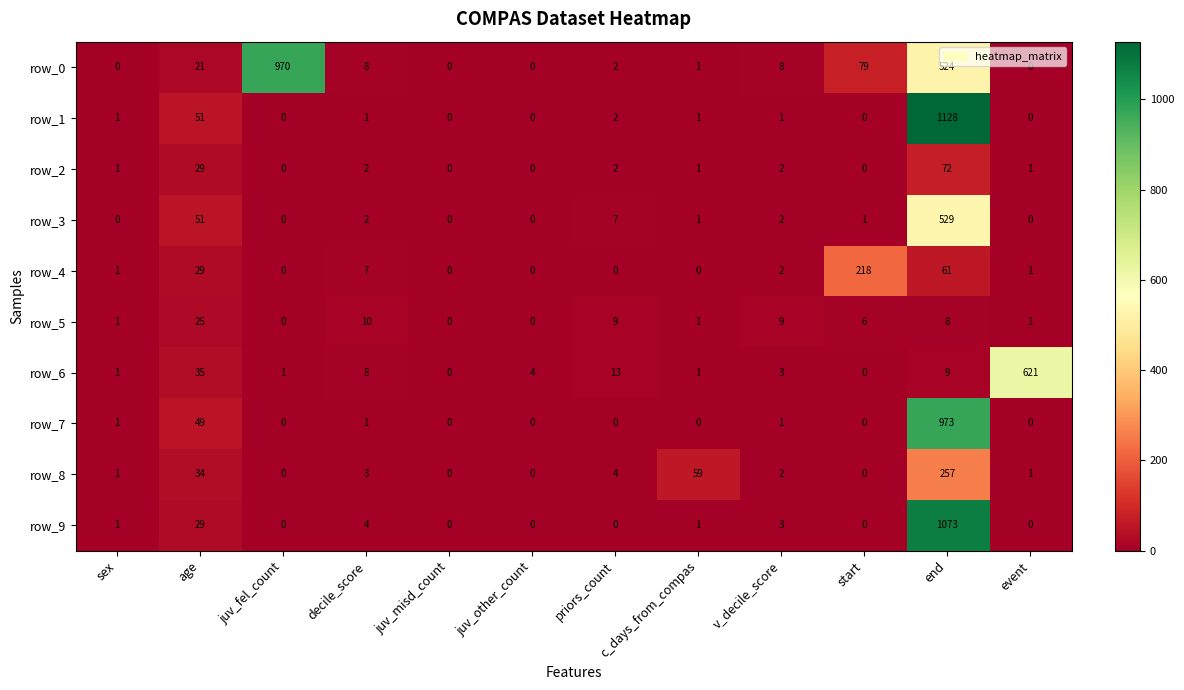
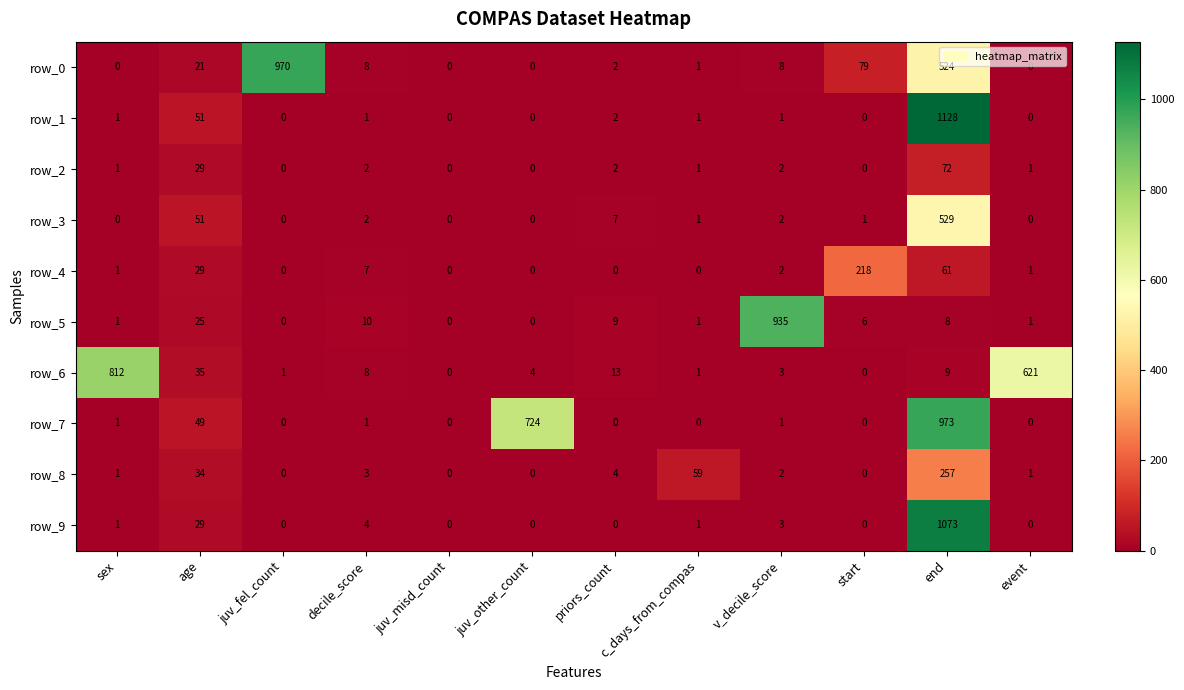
row_5, v_decile_score: 9 -> 935
row_6, sex: 1 -> 812
row_7, juv_other_count: 0 -> 724
